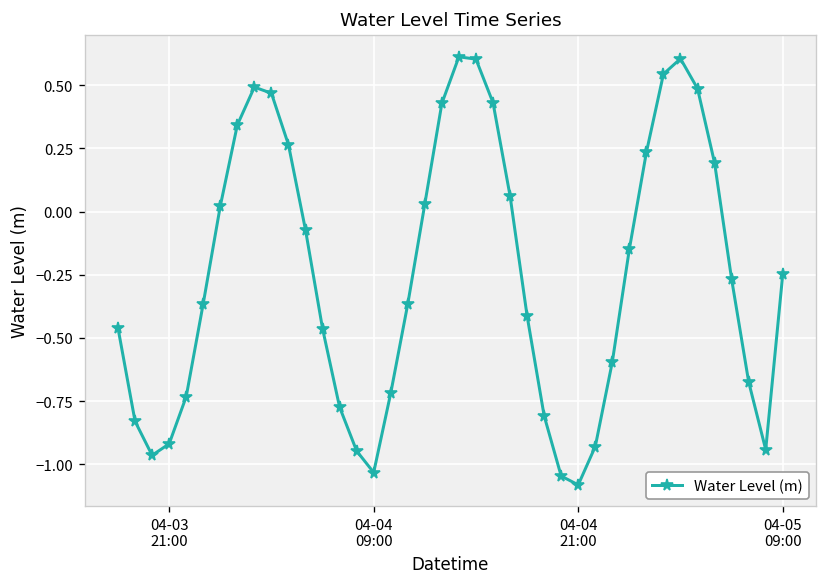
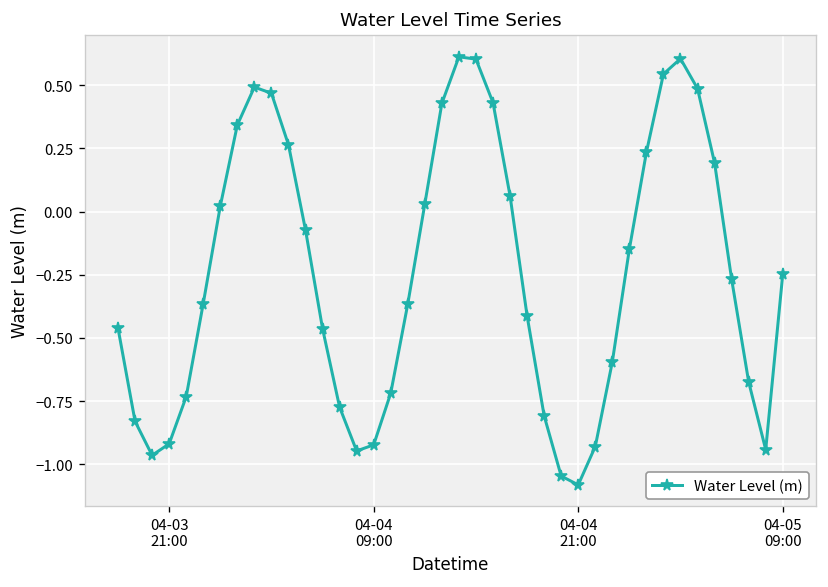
04-04 09:00: -1.03 -> -0.92
